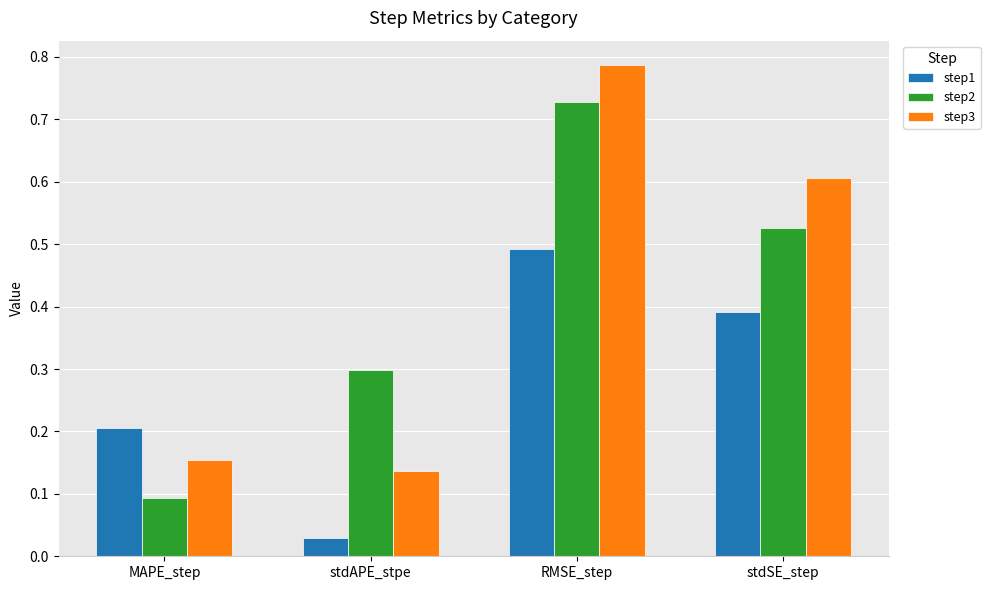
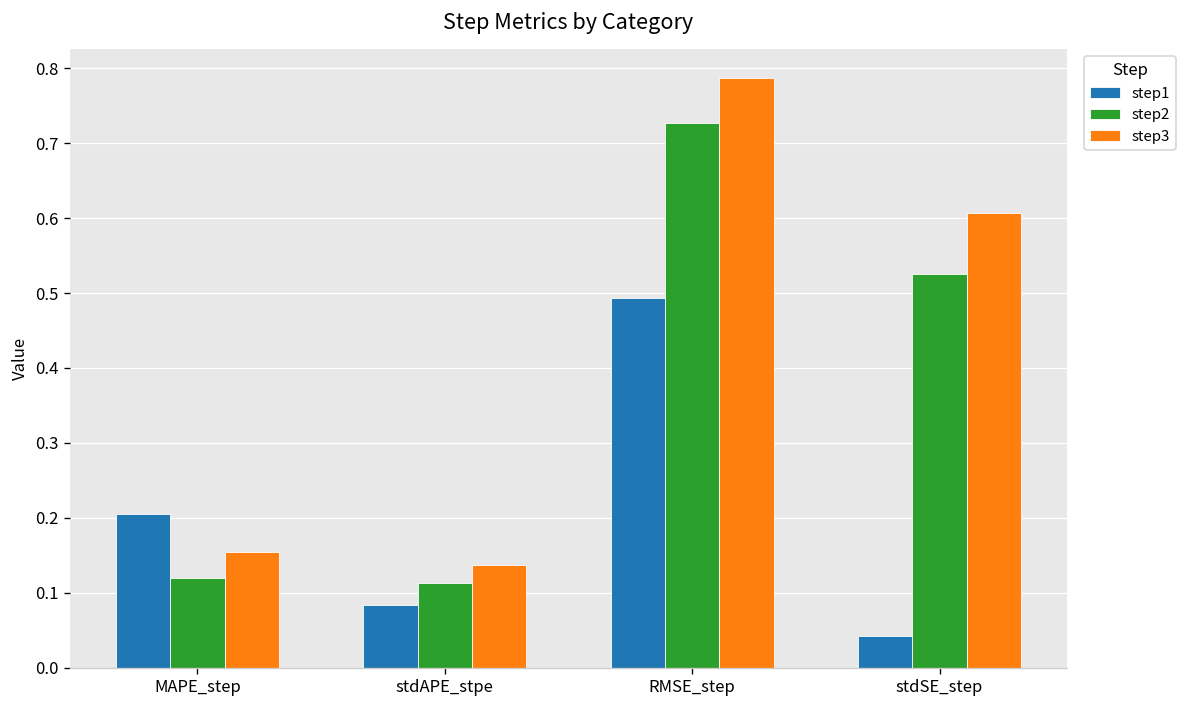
step2, MAPE_step: 0.09 -> 0.12
step1, stdAPE_stpe: 0.03 -> 0.08
step2, stdAPE_stpe: 0.30 -> 0.11
step1, stdSE_step: 0.39 -> 0.04
